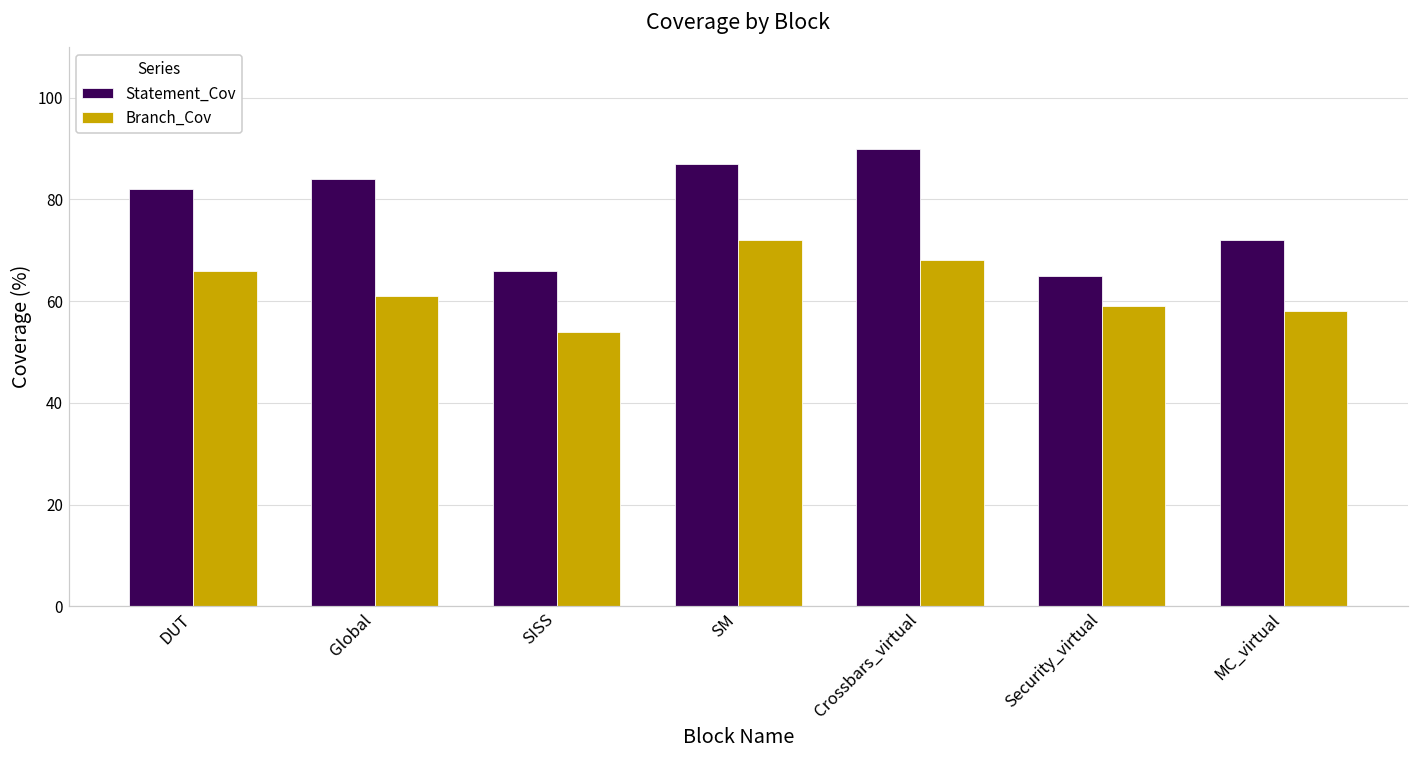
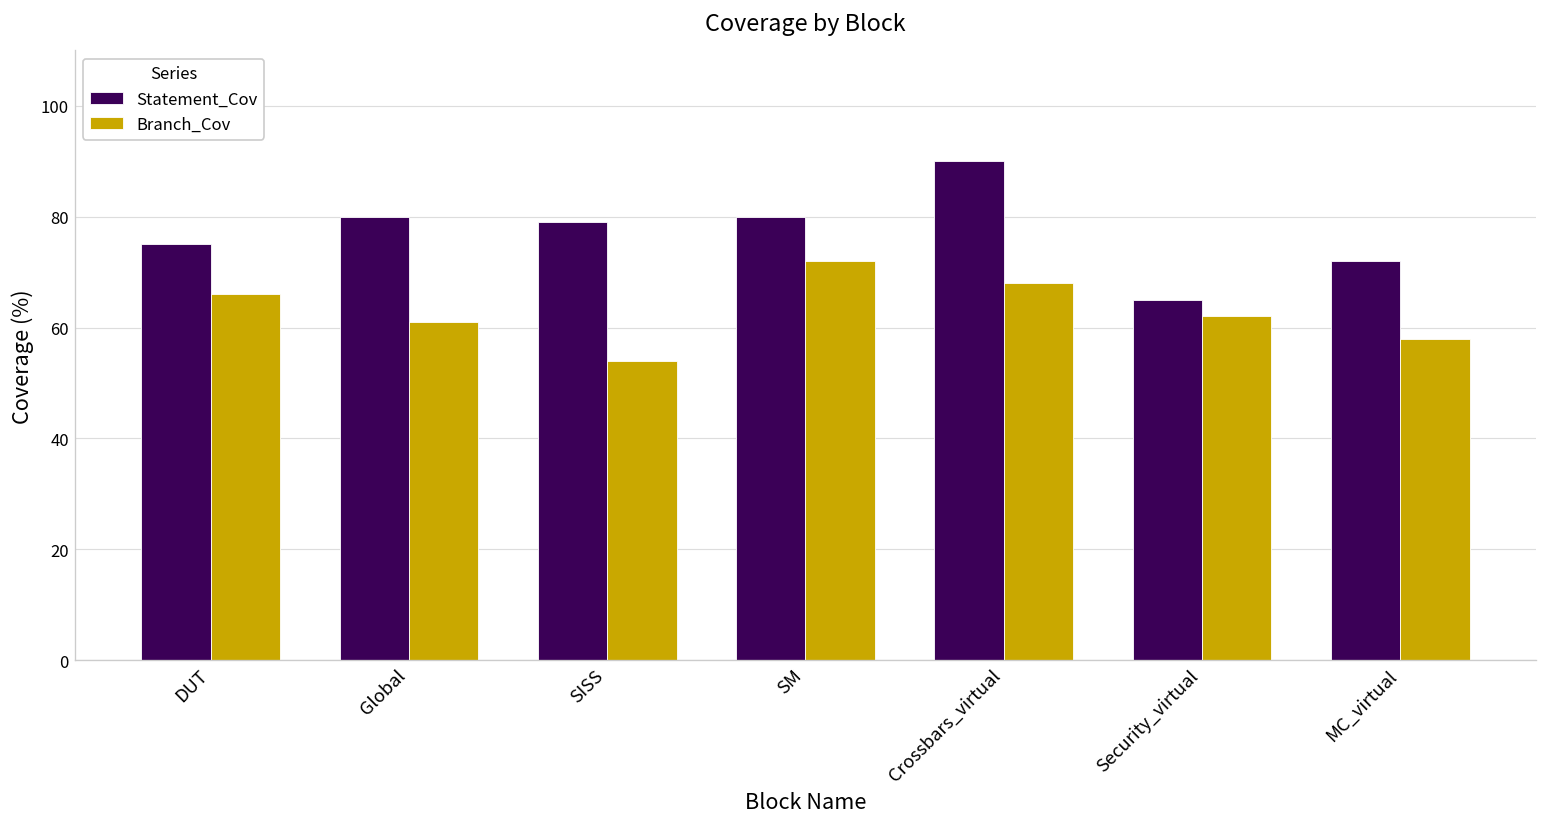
Statement_Cov, DUT: 82 -> 75
Statement_Cov, Global: 84 -> 80
Statement_Cov, SISS: 66 -> 79
Statement_Cov, SM: 87 -> 80
Branch_Cov, Security_virtual: 59 -> 62
